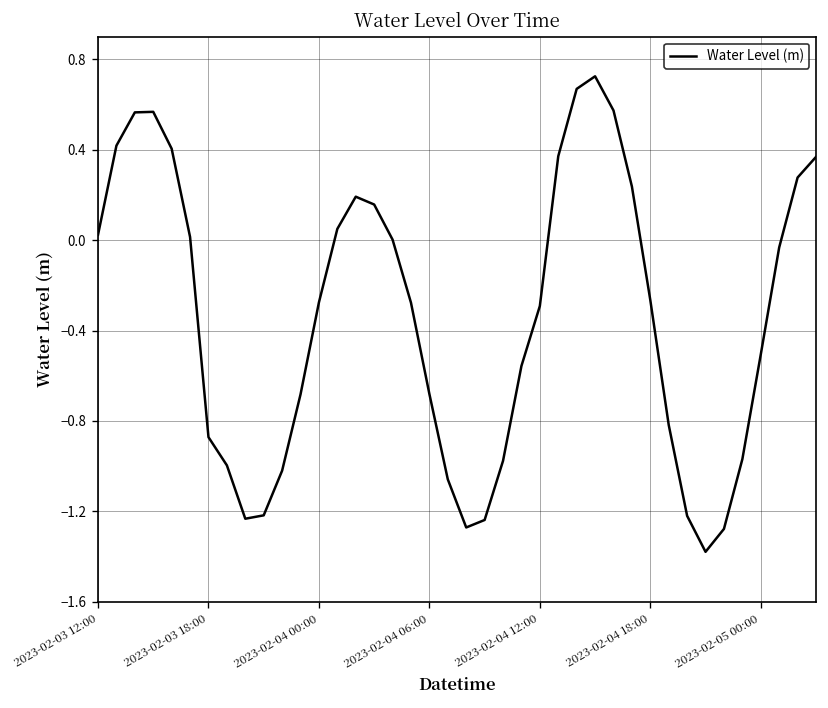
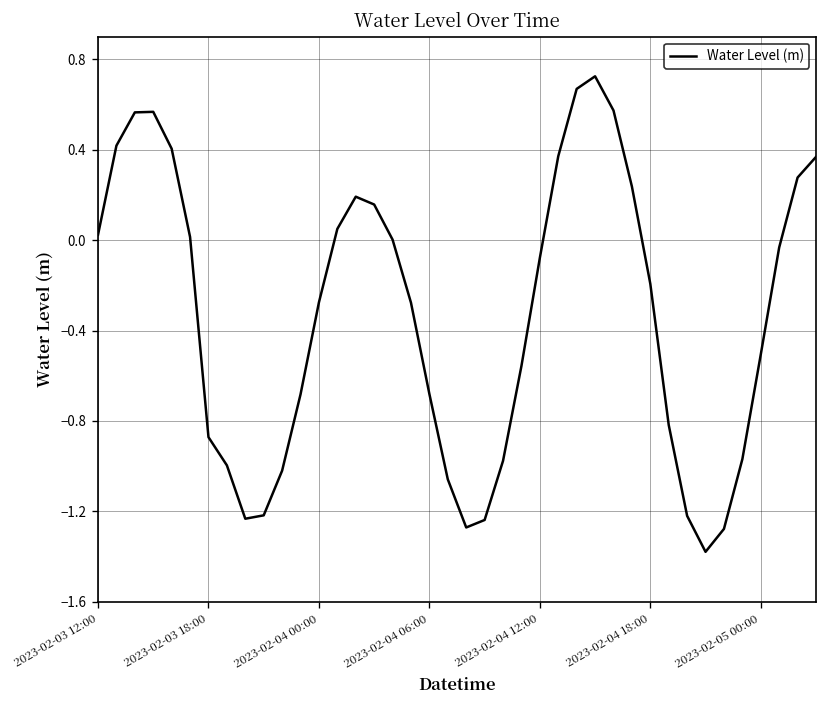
2023-02-04 12:00: -0.29 -> -0.08
2023-02-04 18:00: -0.27 -> -0.19
